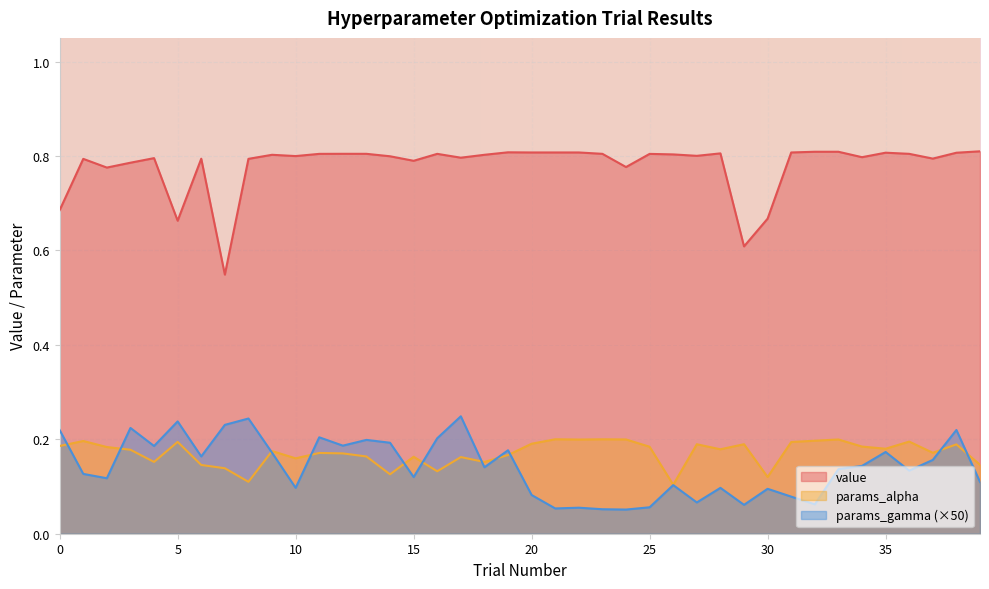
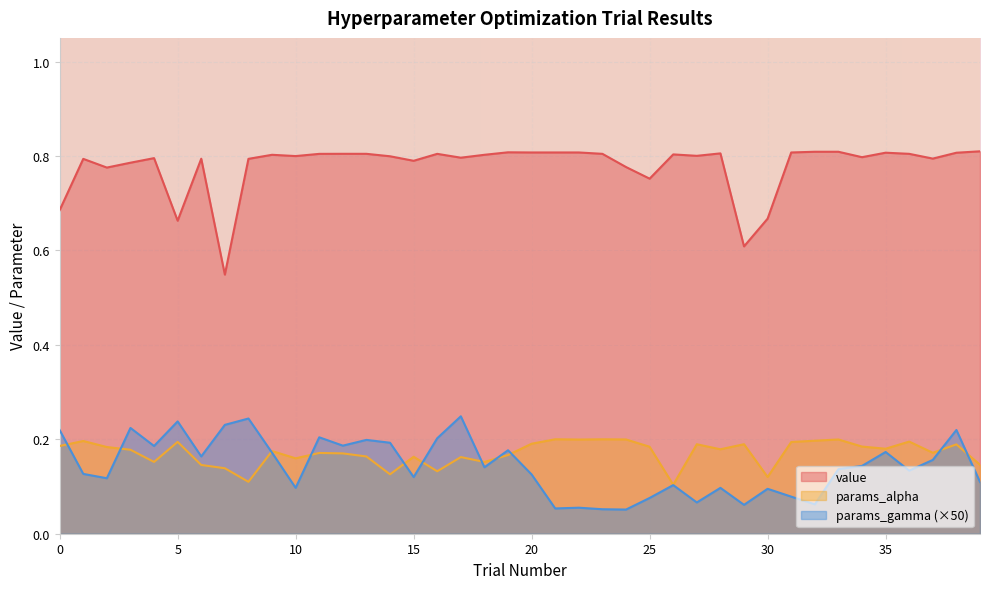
params_gamma (×50), 20: 0.08 -> 0.13
value, 25: 0.80 -> 0.75
params_gamma (×50), 25: 0.06 -> 0.08
